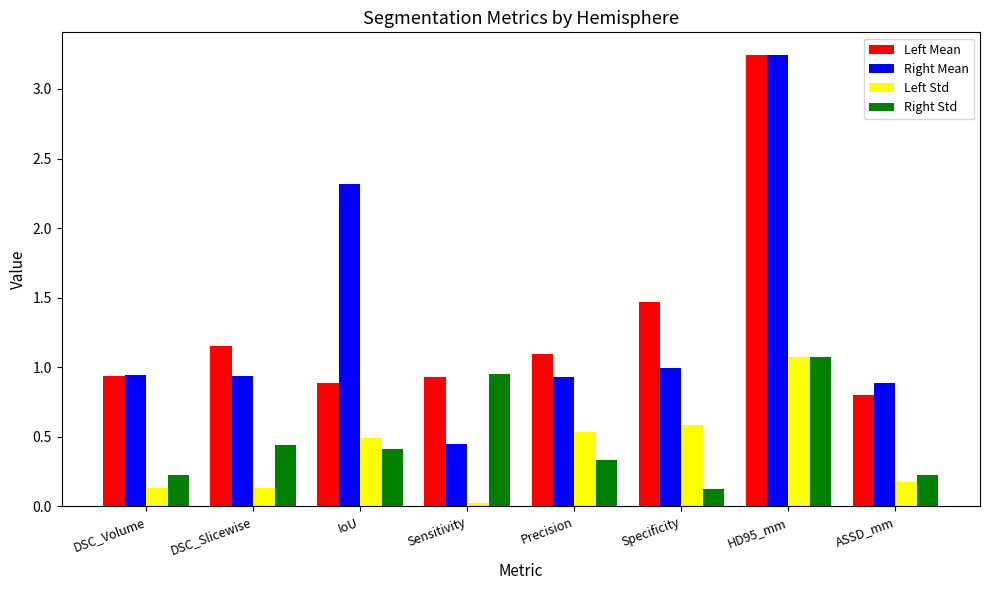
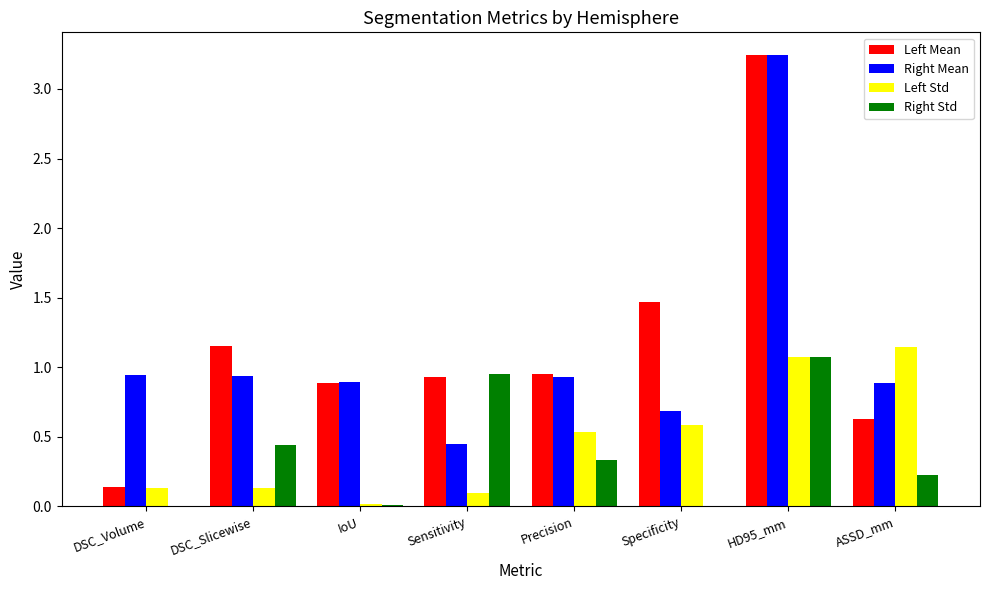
Left Mean, DSC_Volume: 0.94 -> 0.14
Right Std, DSC_Volume: 0.23 -> 0.00
Right Mean, IoU: 2.32 -> 0.89
Left Std, IoU: 0.49 -> 0.02
Right Std, IoU: 0.41 -> 0.01
Left Std, Sensitivity: 0.03 -> 0.10
Left Mean, Precision: 1.09 -> 0.95
Right Mean, Specificity: 0.99 -> 0.69
Right Std, Specificity: 0.13 -> 0.00
Left Mean, ASSD_mm: 0.80 -> 0.63
Left Std, ASSD_mm: 0.17 -> 1.14
